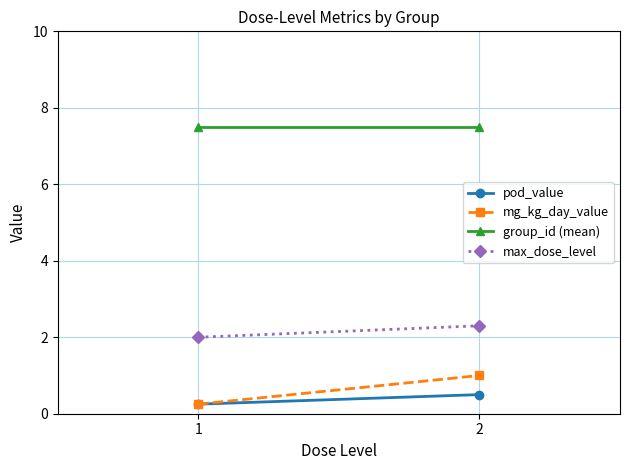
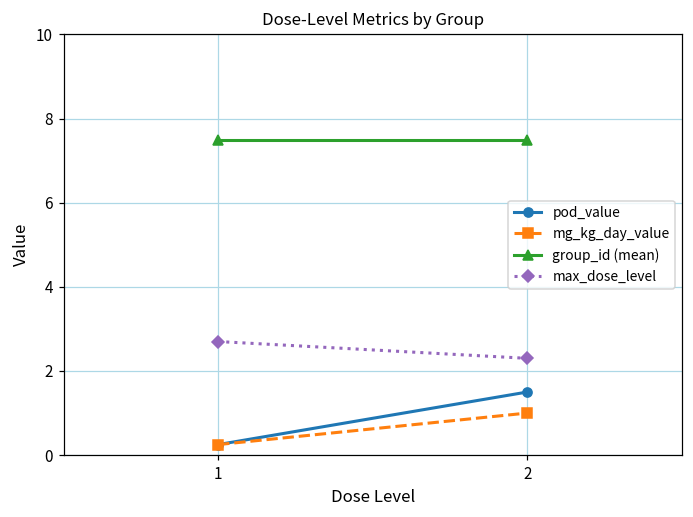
max_dose_level, 1: 2.0 -> 2.7
pod_value, 2: 0.5 -> 1.5
